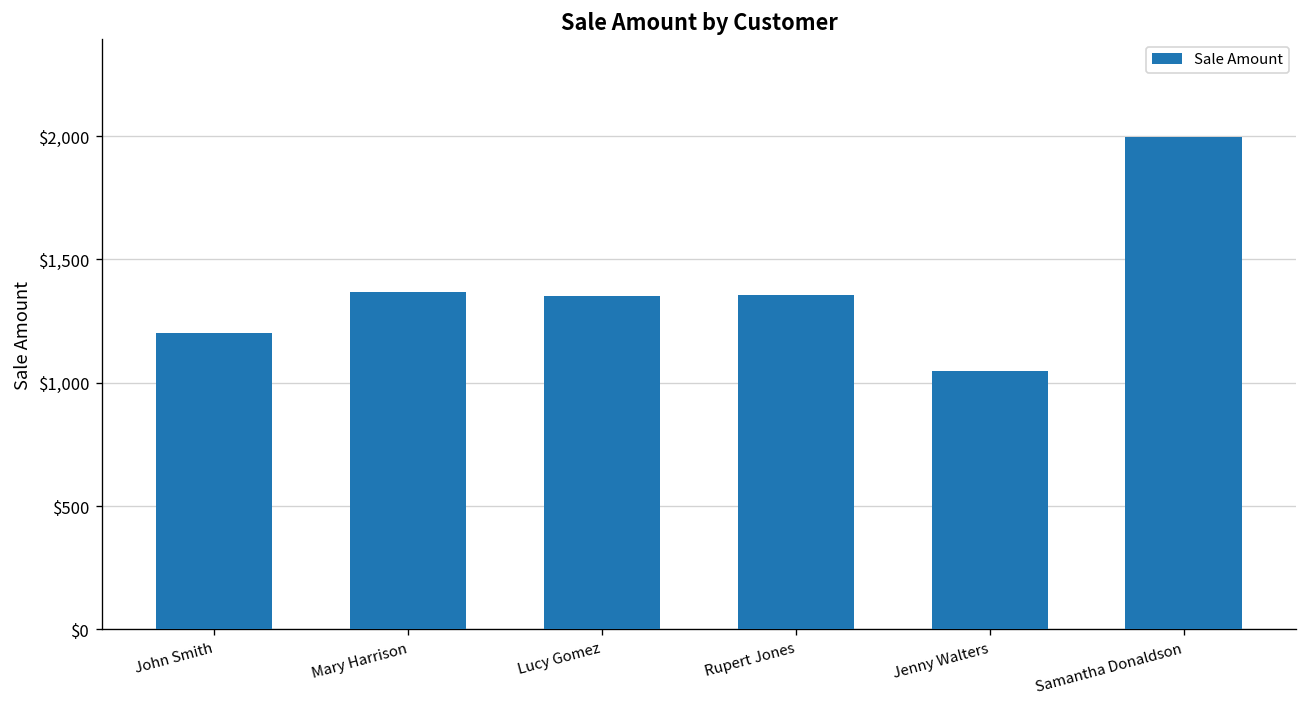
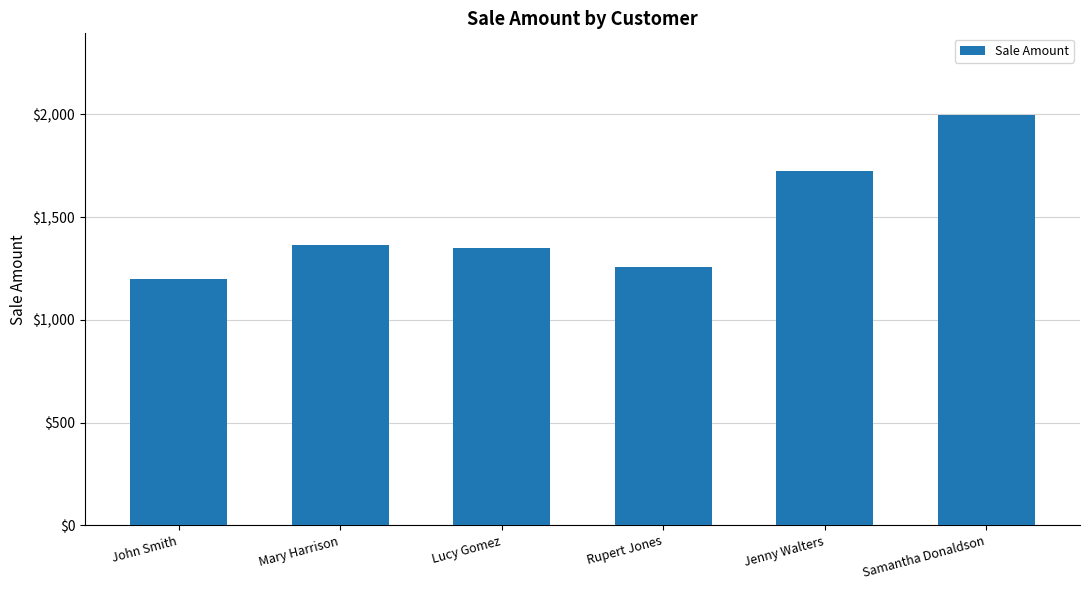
Rupert Jones: $1,360 -> $1,260
Jenny Walters: $1,050 -> $1,730
